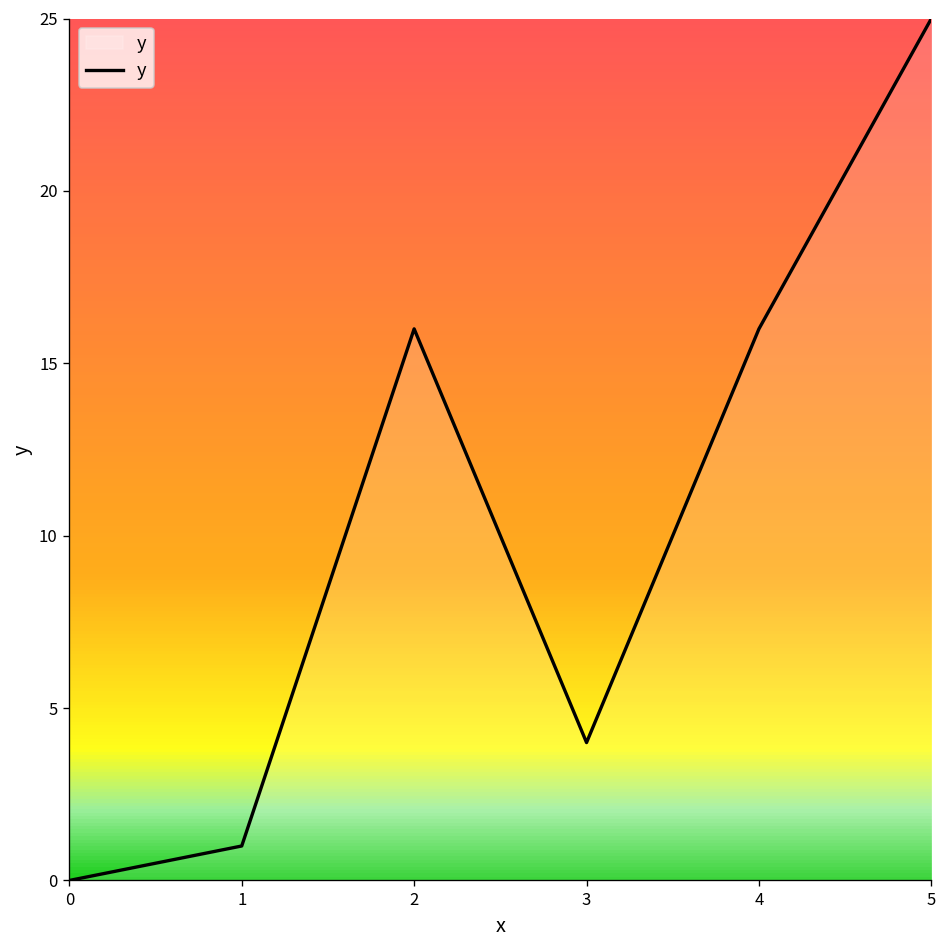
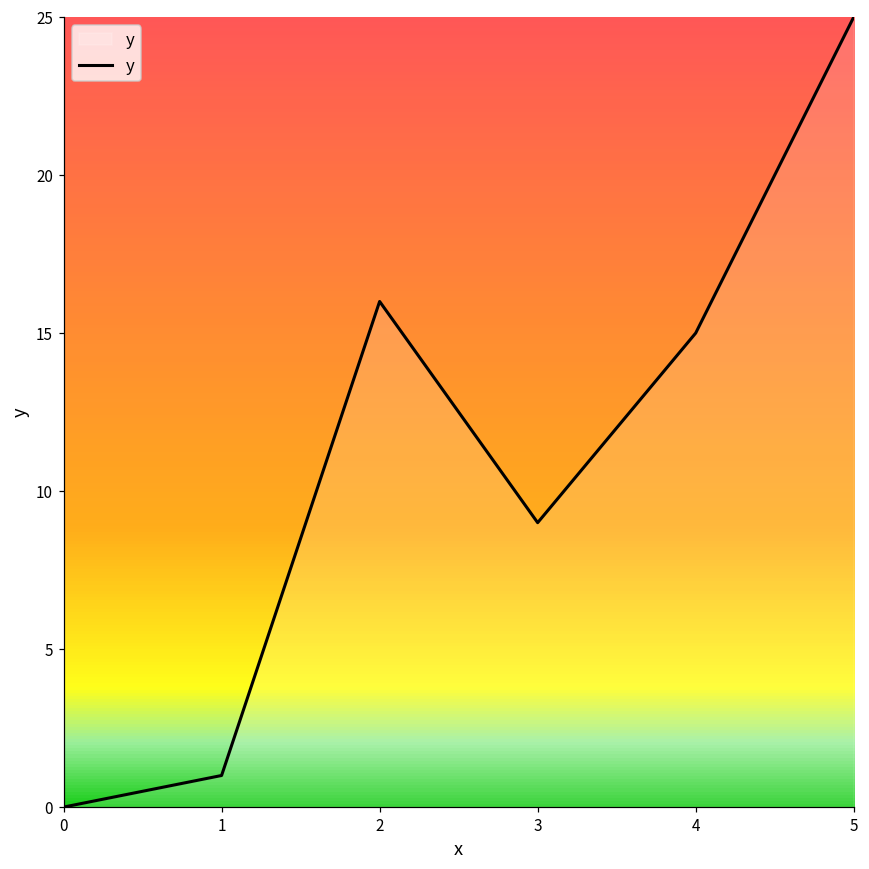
3: 4 -> 9
4: 16 -> 15
